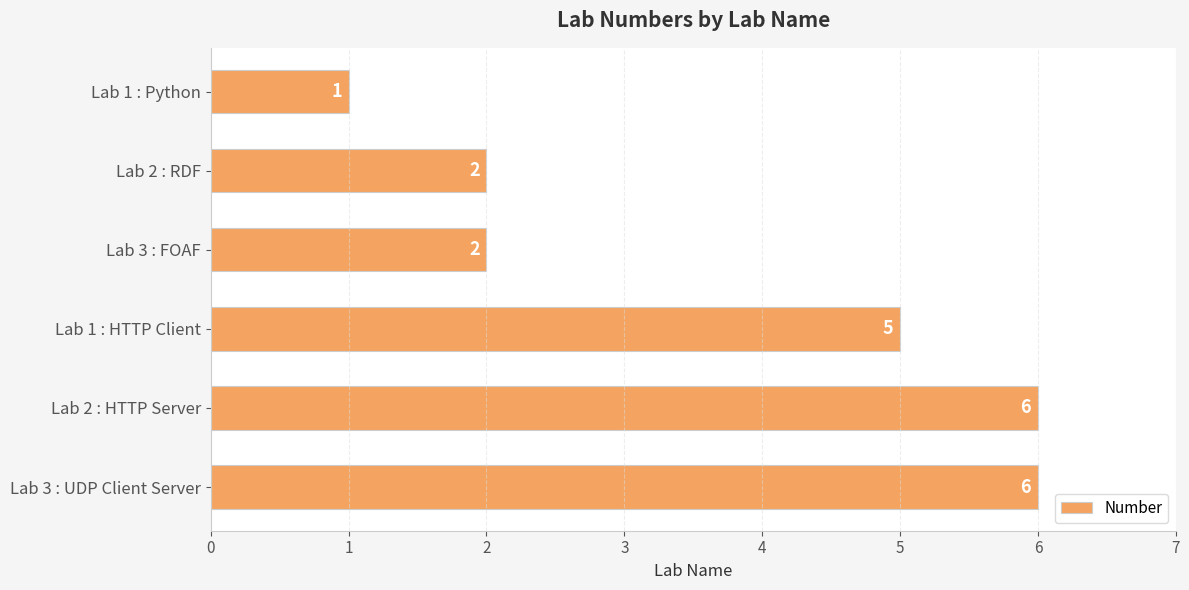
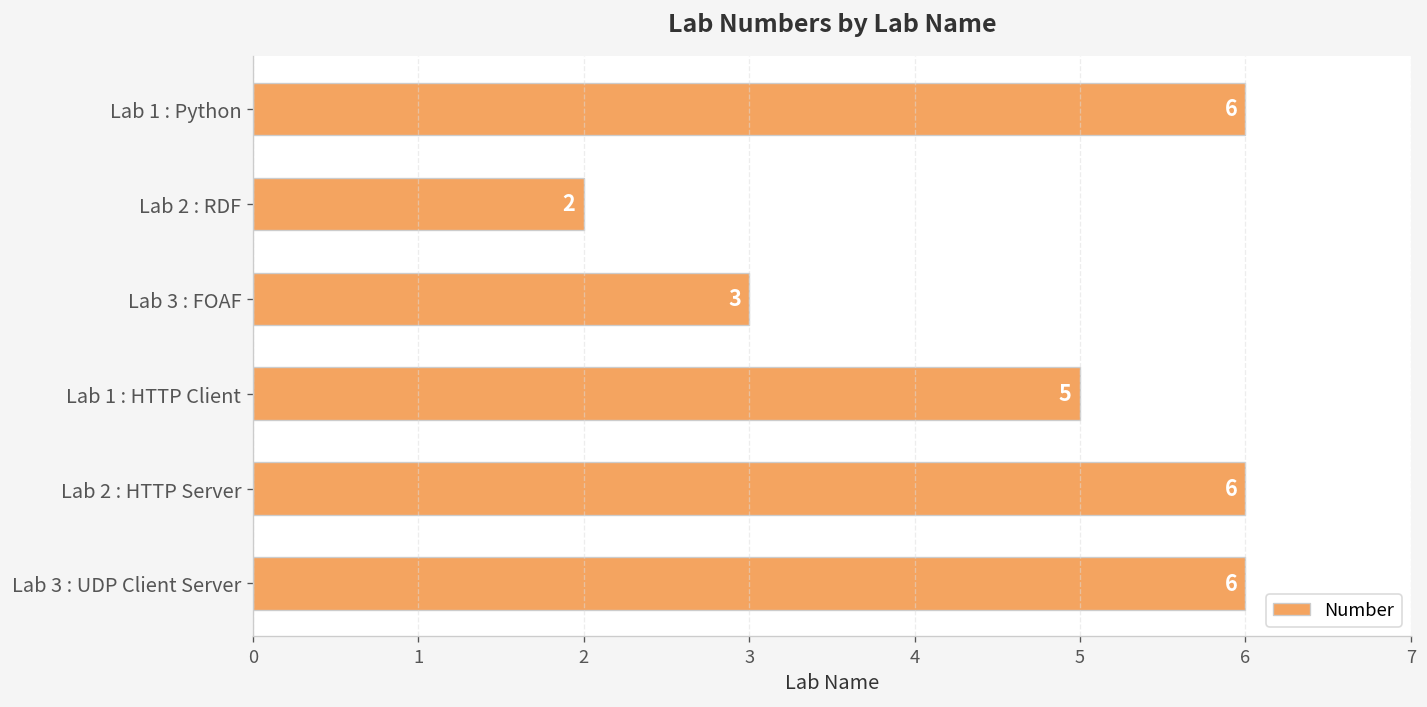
Lab 1 : Python: 1 -> 6
Lab 3 : FOAF: 2 -> 3
